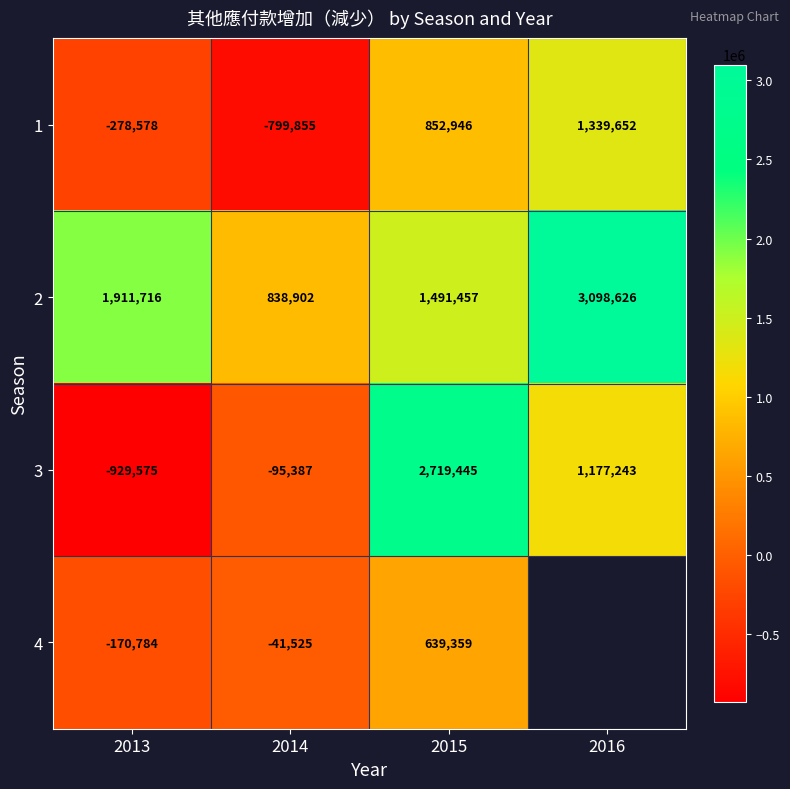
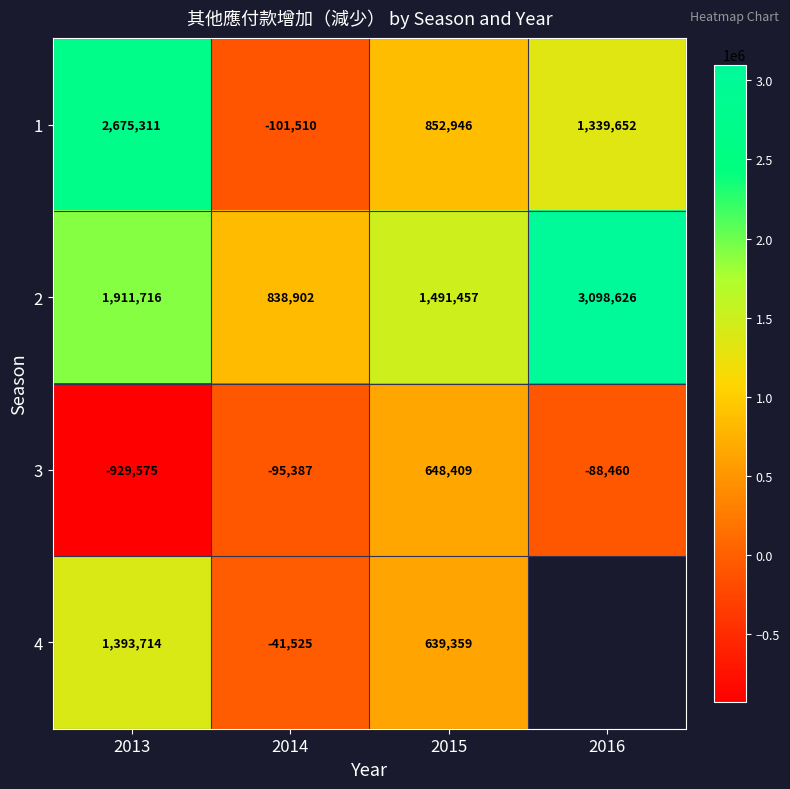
1, 2013: -278,578 -> 2,675,311
1, 2014: -799,855 -> -101,510
3, 2015: 2,719,445 -> 648,409
3, 2016: 1,177,243 -> -88,460
4, 2013: -170,784 -> 1,393,714
